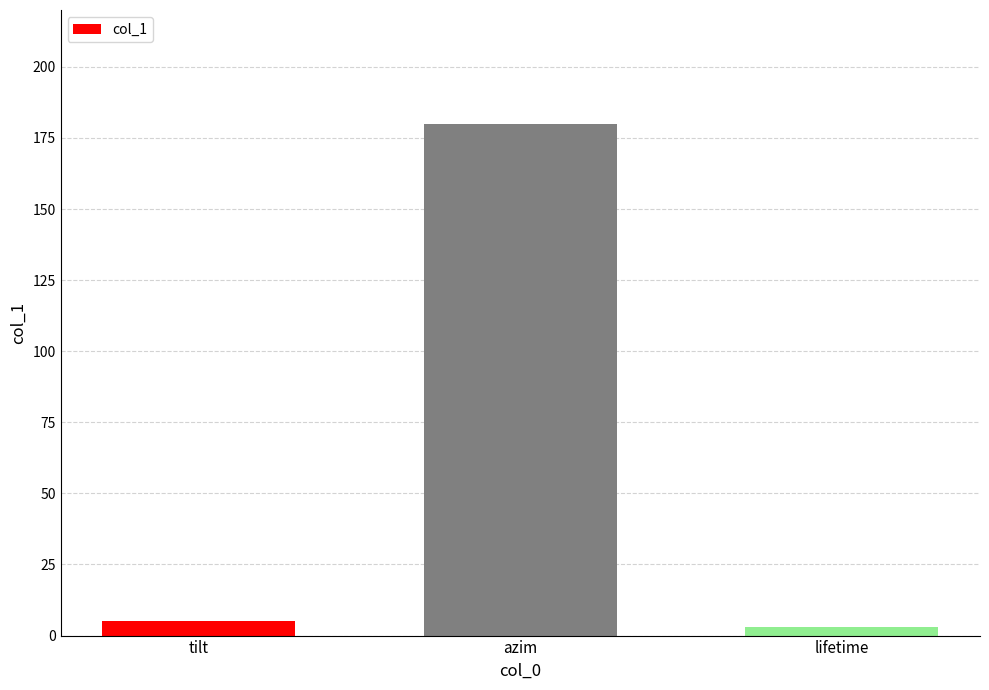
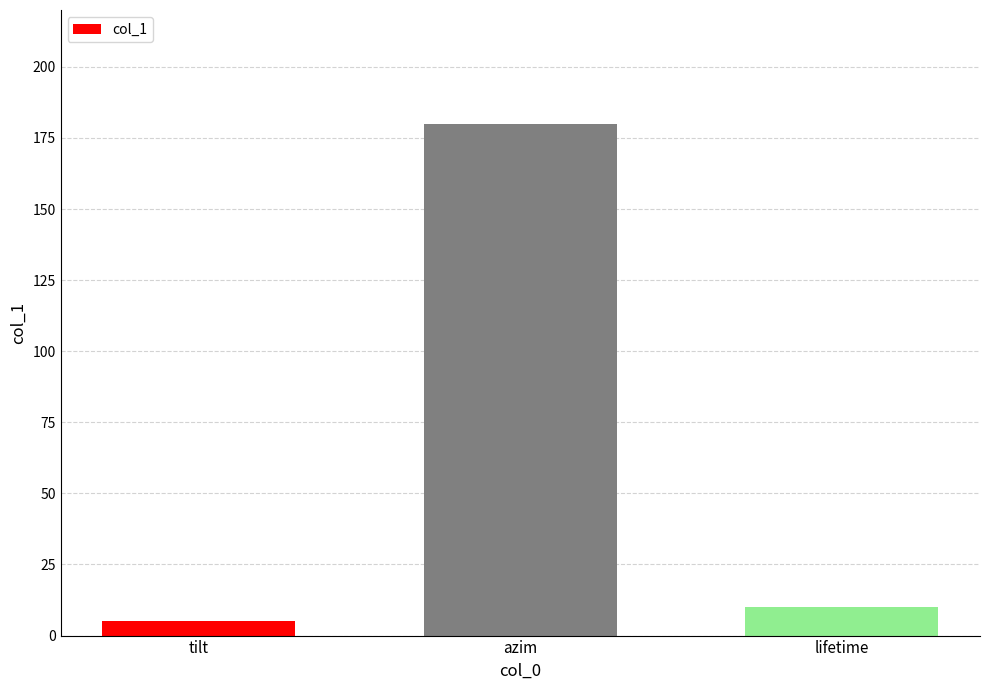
lifetime: 3 -> 10
